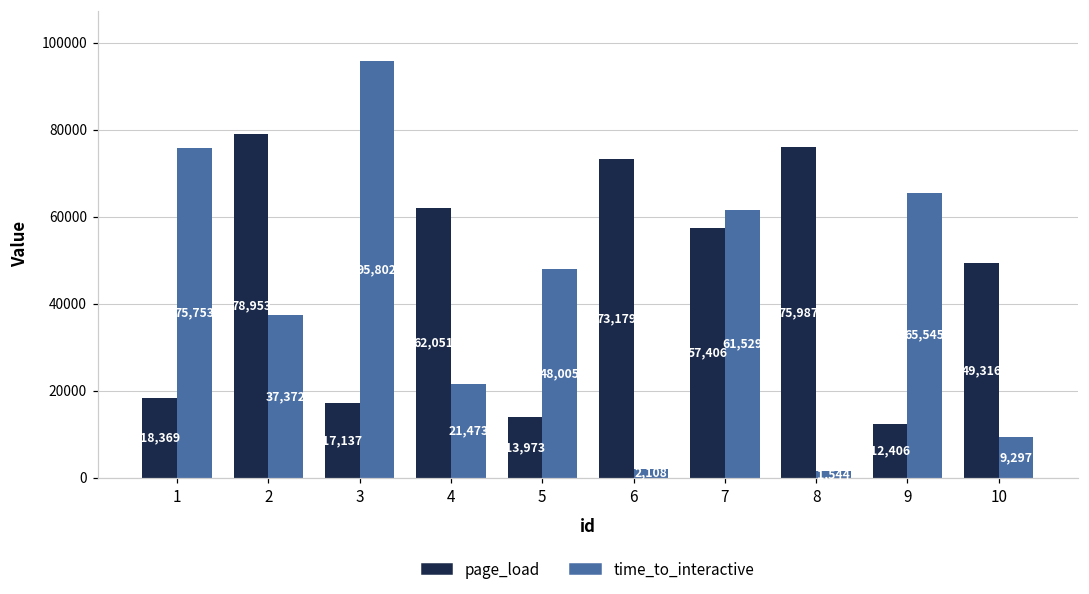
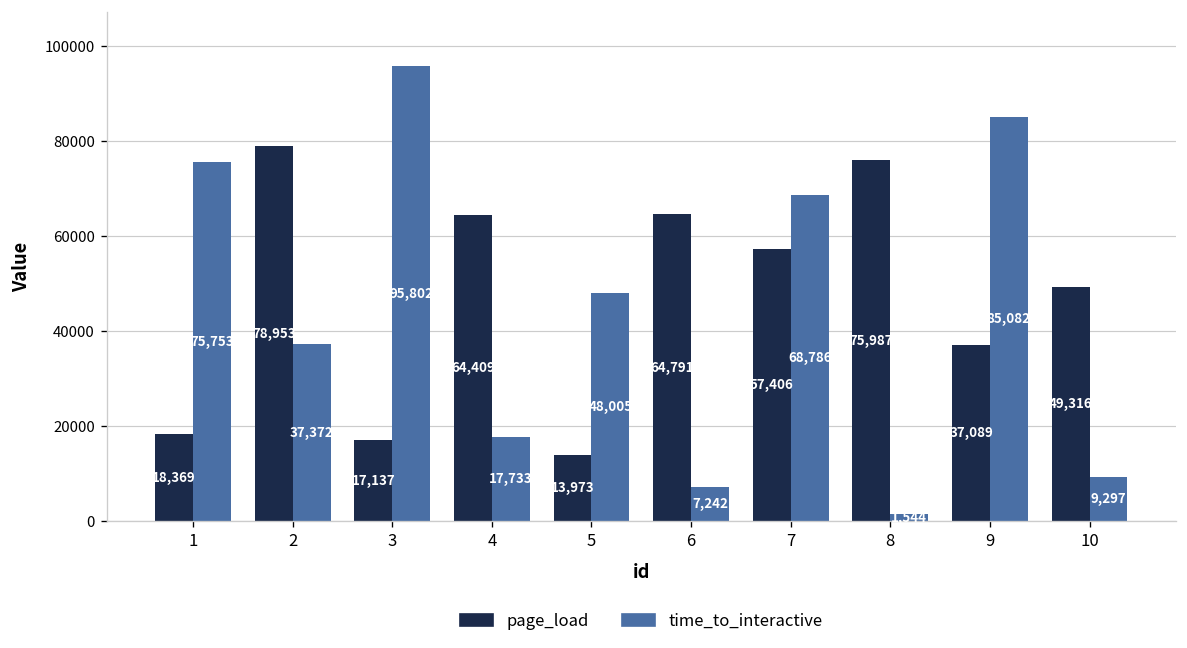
page_load, 4: 62,051 -> 64,409
time_to_interactive, 4: 21,473 -> 17,733
page_load, 6: 73,179 -> 64,791
time_to_interactive, 6: 2,108 -> 7,242
time_to_interactive, 7: 61,529 -> 68,786
page_load, 9: 12,406 -> 37,089
time_to_interactive, 9: 65,545 -> 85,082
